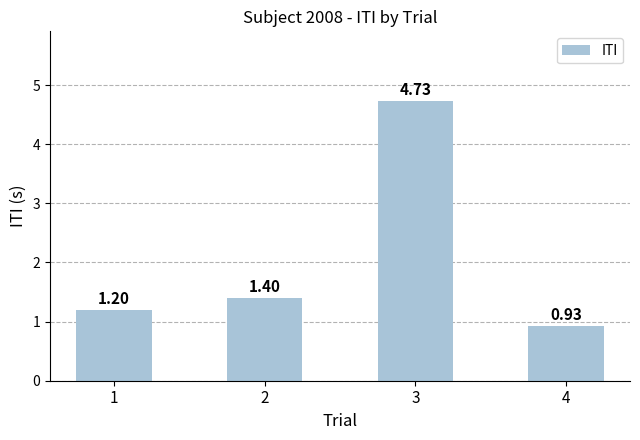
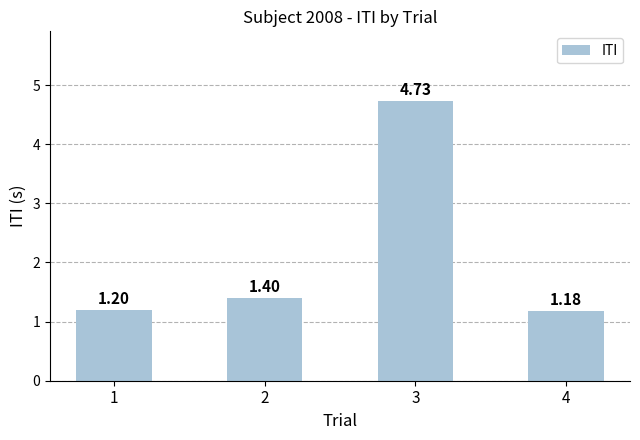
4: 0.93 -> 1.18
